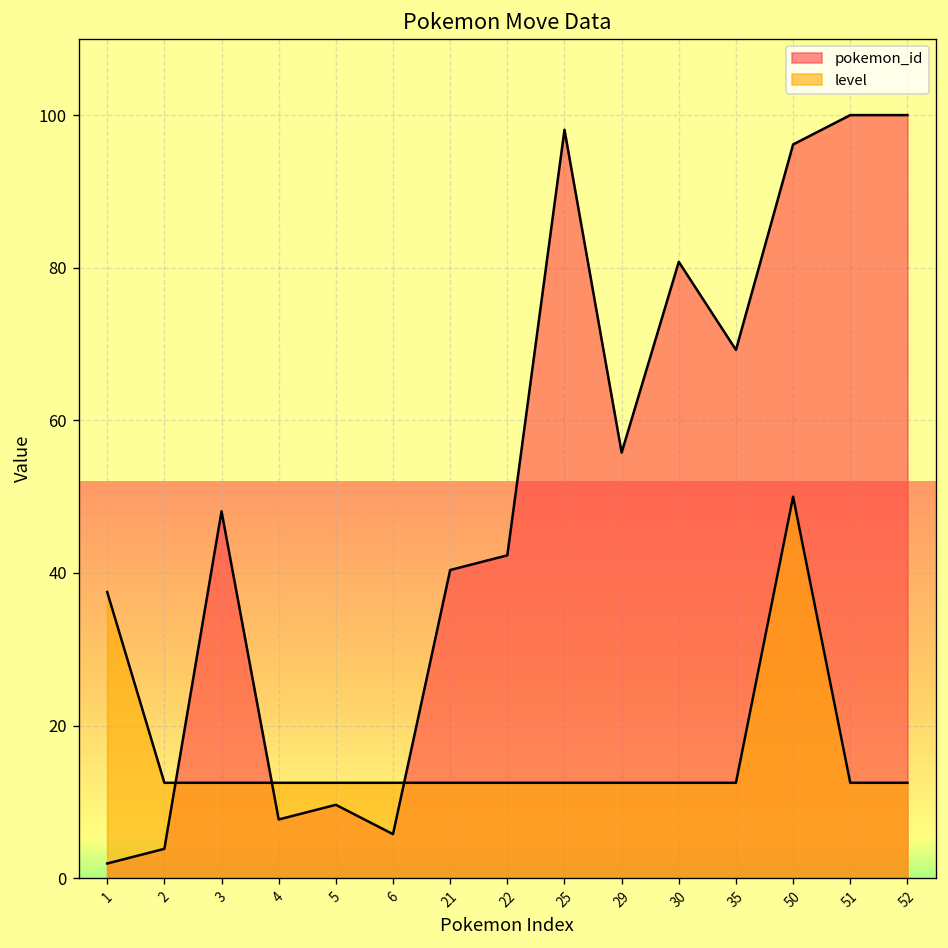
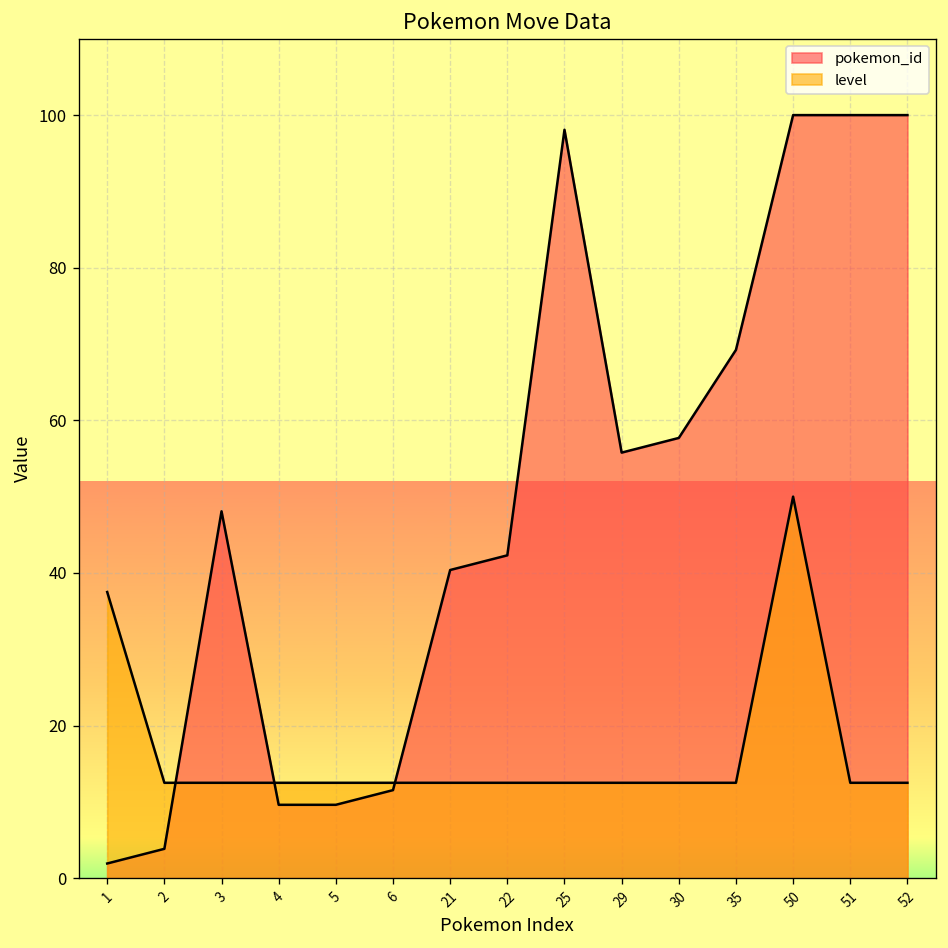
pokemon_id, 4: 8 -> 10
pokemon_id, 6: 6 -> 12
pokemon_id, 30: 81 -> 58
pokemon_id, 50: 96 -> 100
